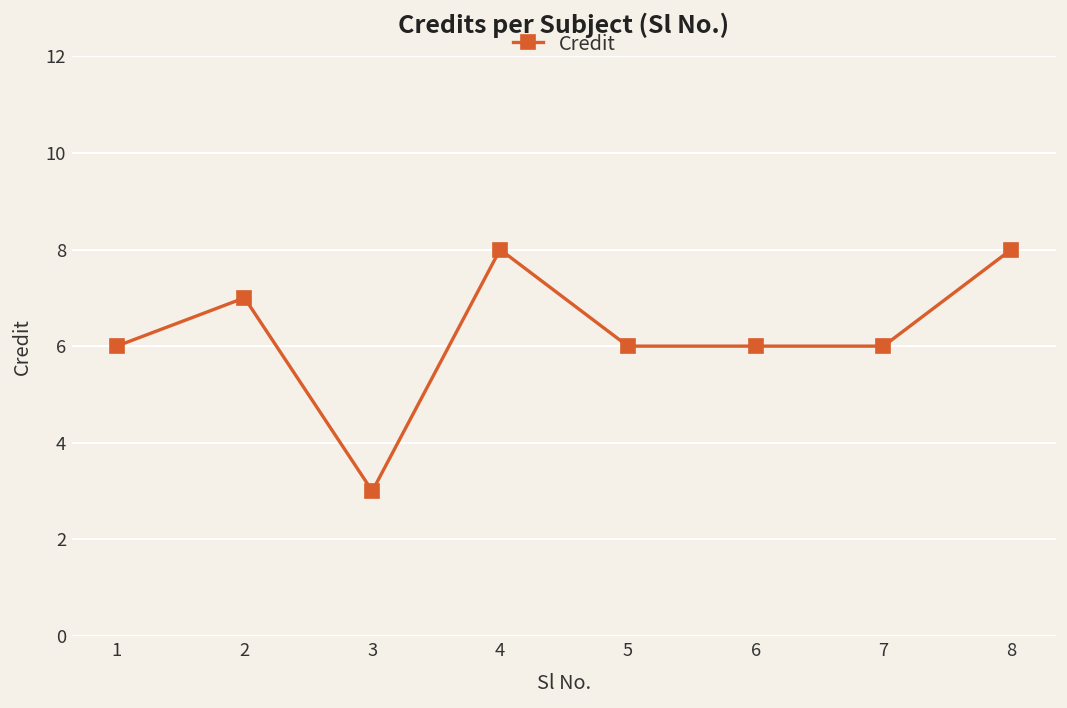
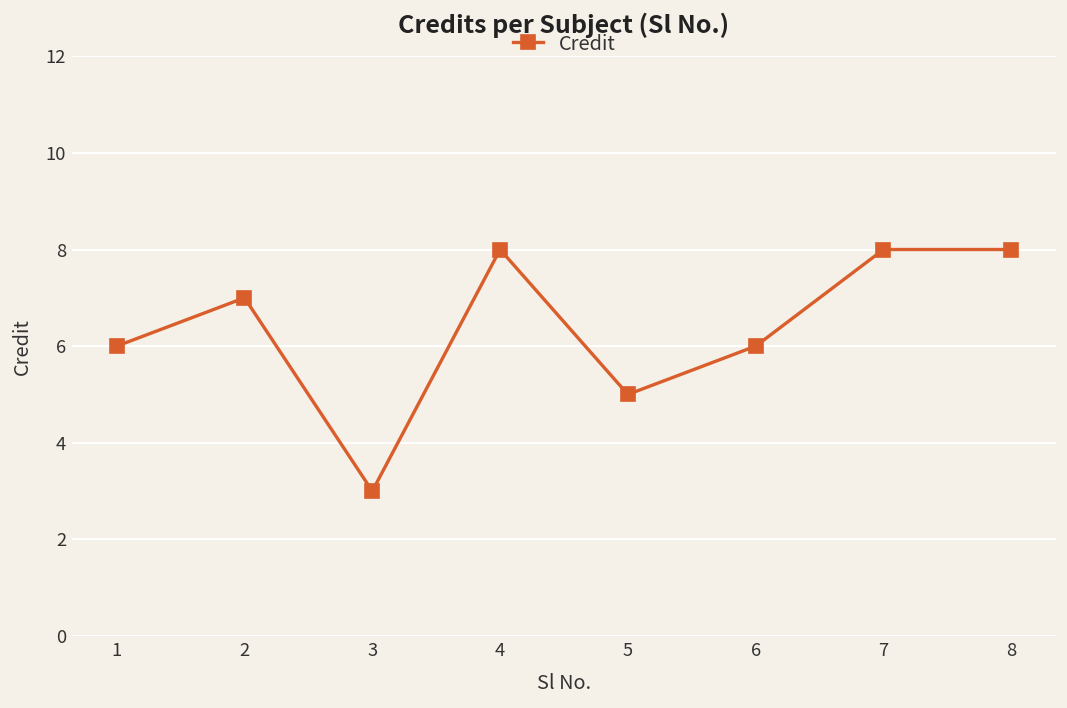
5: 6 -> 5
7: 6 -> 8
